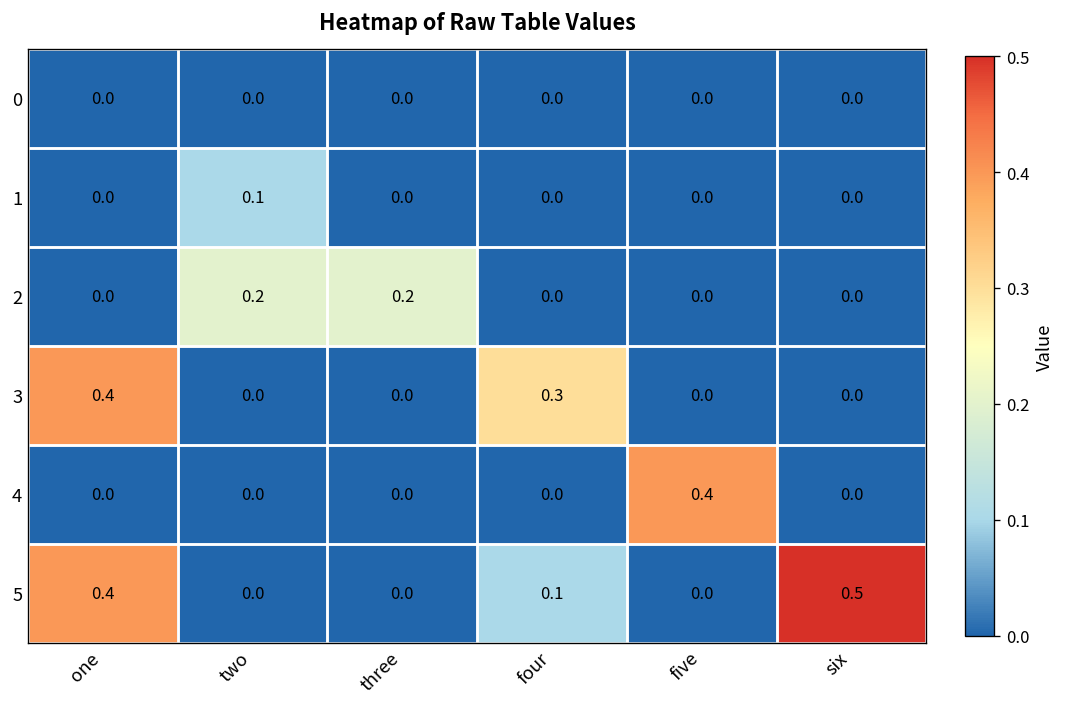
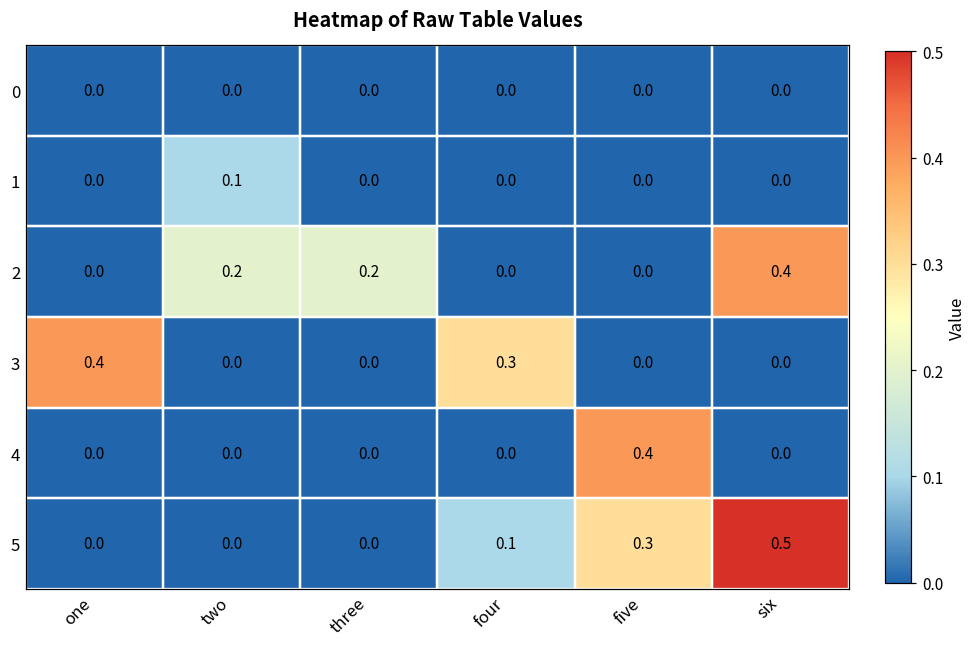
2, six: 0.0 -> 0.4
5, one: 0.4 -> 0.0
5, five: 0.0 -> 0.3
